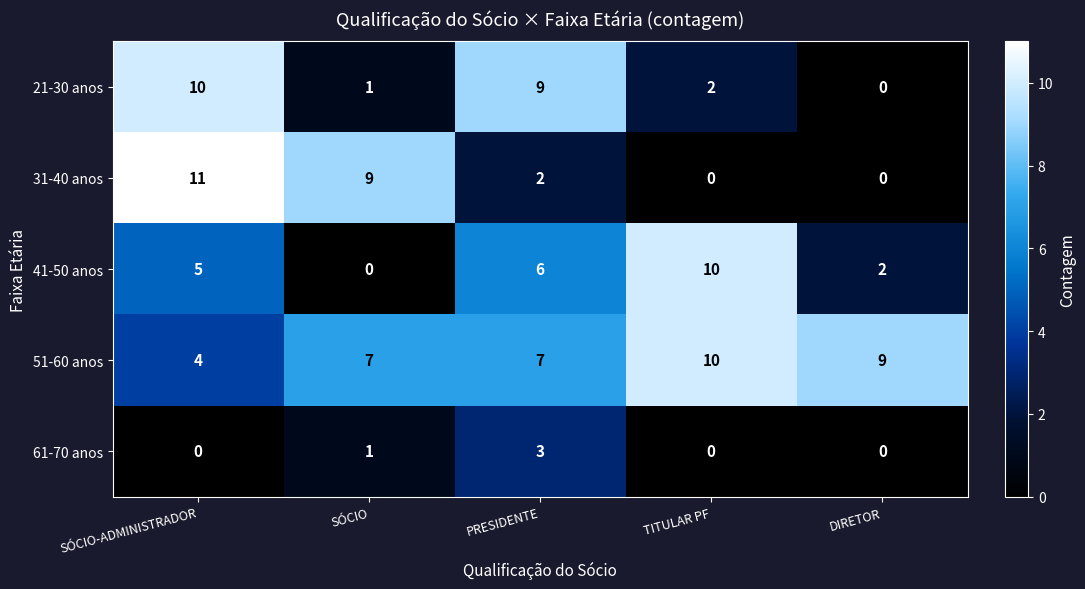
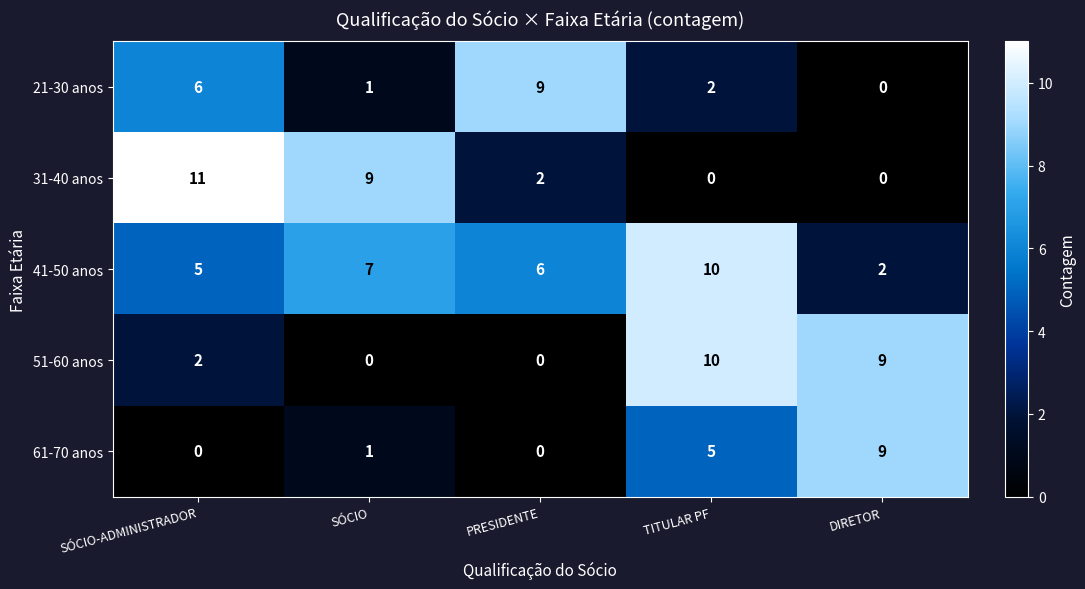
21-30 anos, SÓCIO-ADMINISTRADOR: 10 -> 6
41-50 anos, SÓCIO: 0 -> 7
51-60 anos, SÓCIO-ADMINISTRADOR: 4 -> 2
51-60 anos, SÓCIO: 7 -> 0
51-60 anos, PRESIDENTE: 7 -> 0
61-70 anos, PRESIDENTE: 3 -> 0
61-70 anos, TITULAR PF: 0 -> 5
61-70 anos, DIRETOR: 0 -> 9
